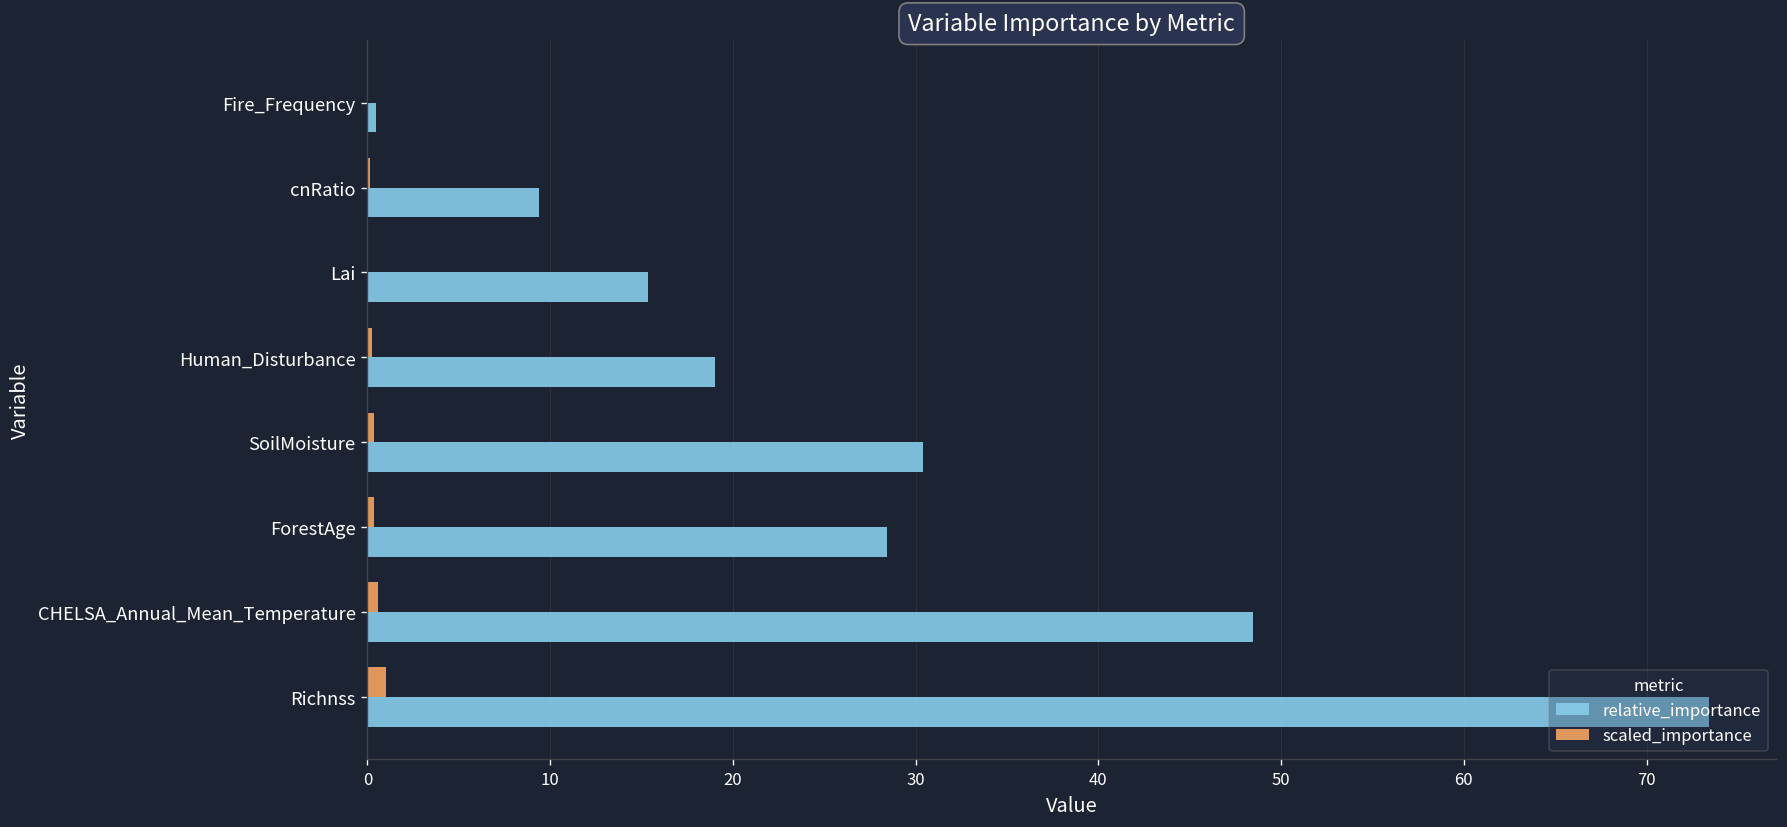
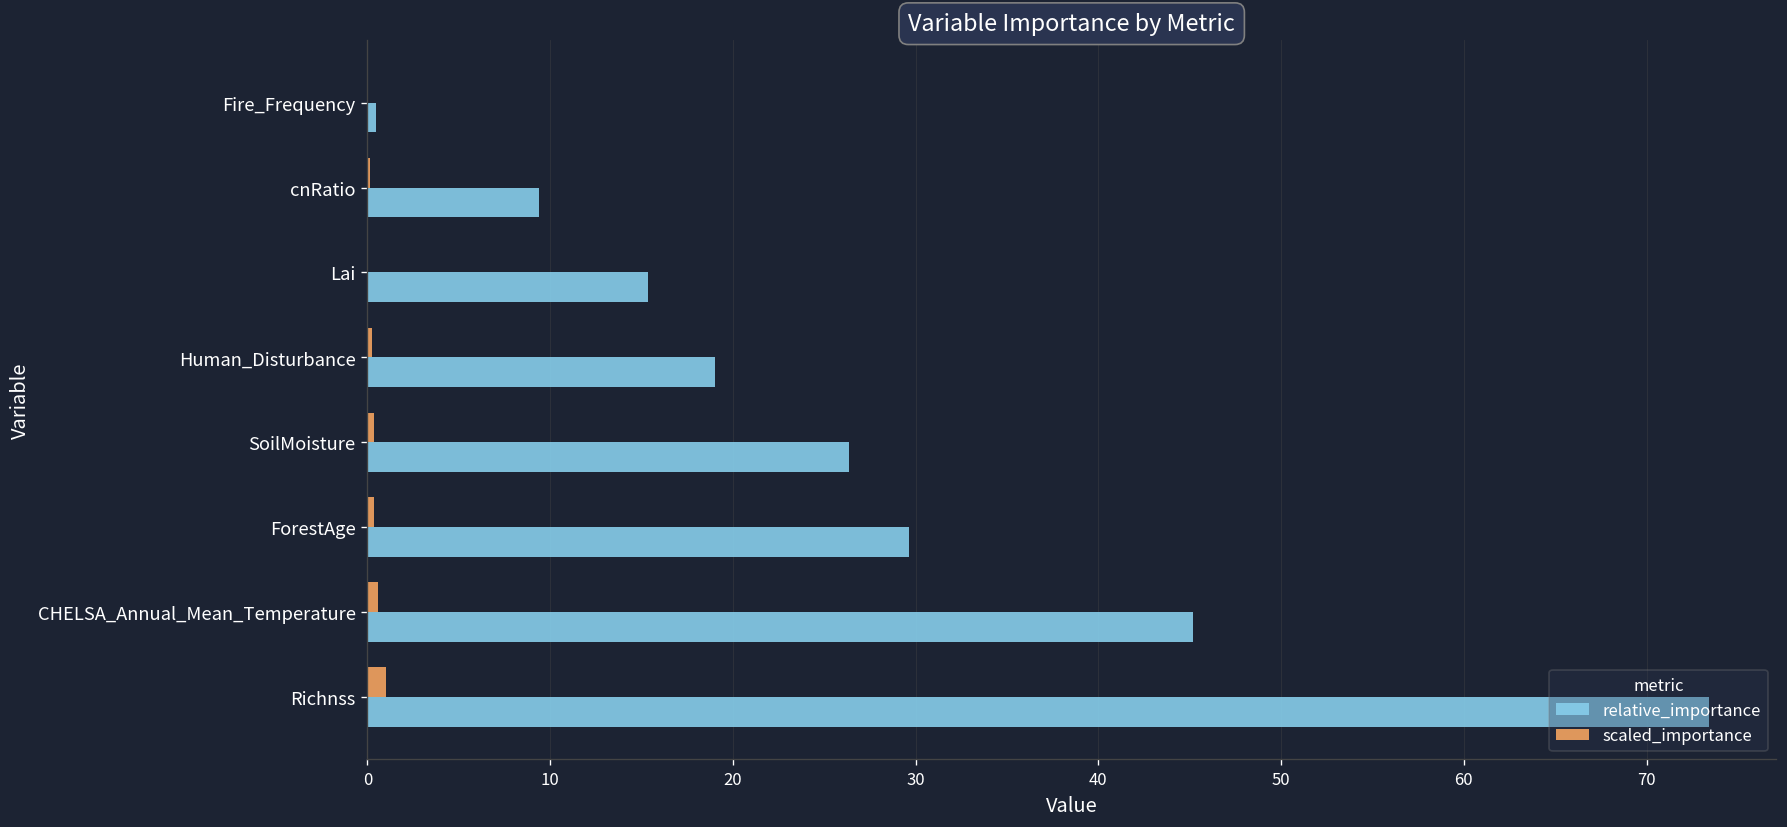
relative_importance, SoilMoisture: 30.4 -> 26.4
relative_importance, ForestAge: 28.4 -> 29.6
relative_importance, CHELSA_Annual_Mean_Temperature: 48.5 -> 45.2
